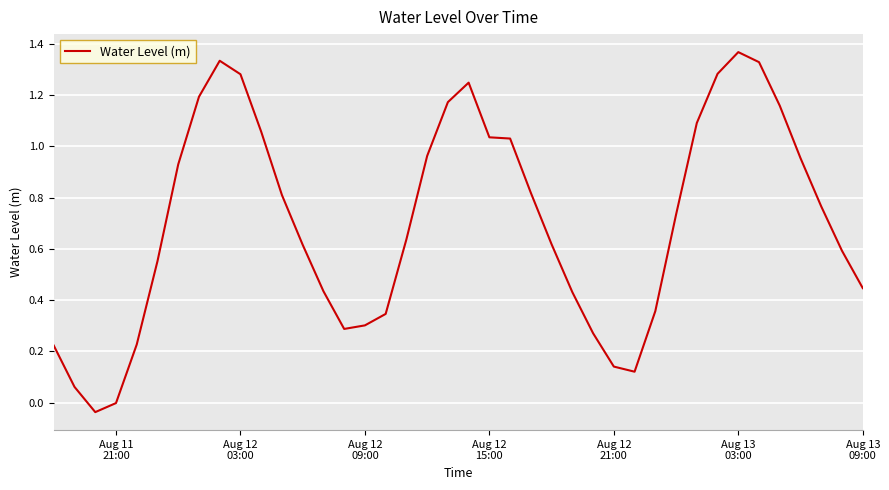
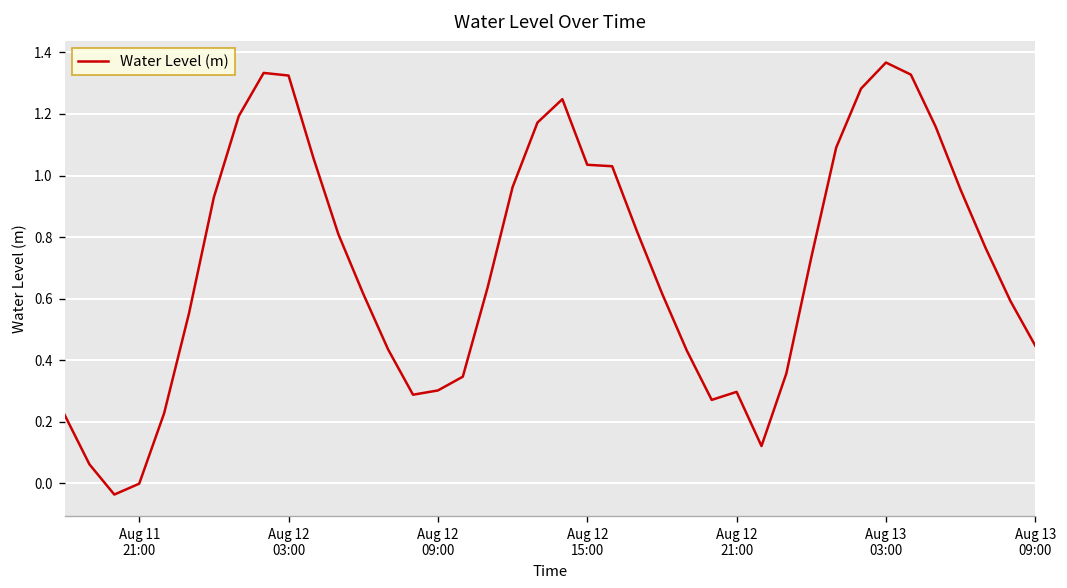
Aug 12 03:00: 1.28 -> 1.32
Aug 12 21:00: 0.14 -> 0.30
